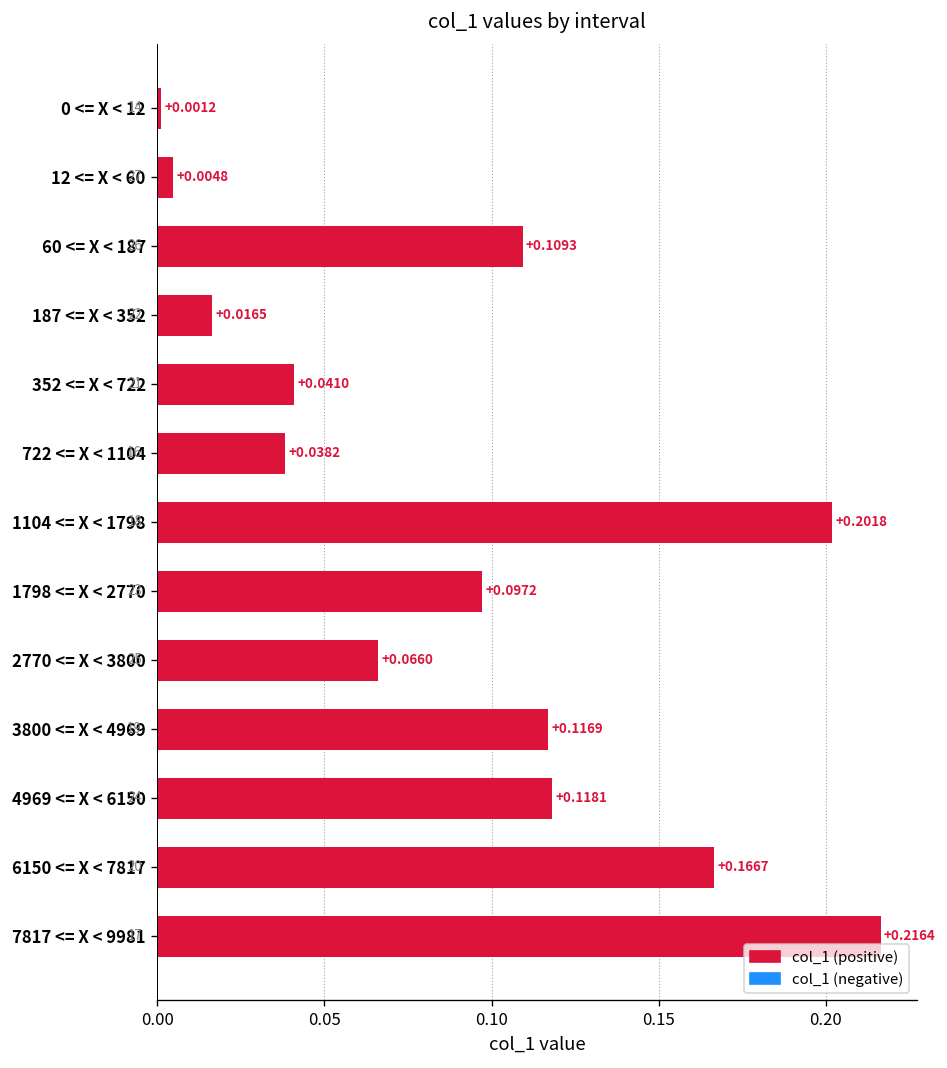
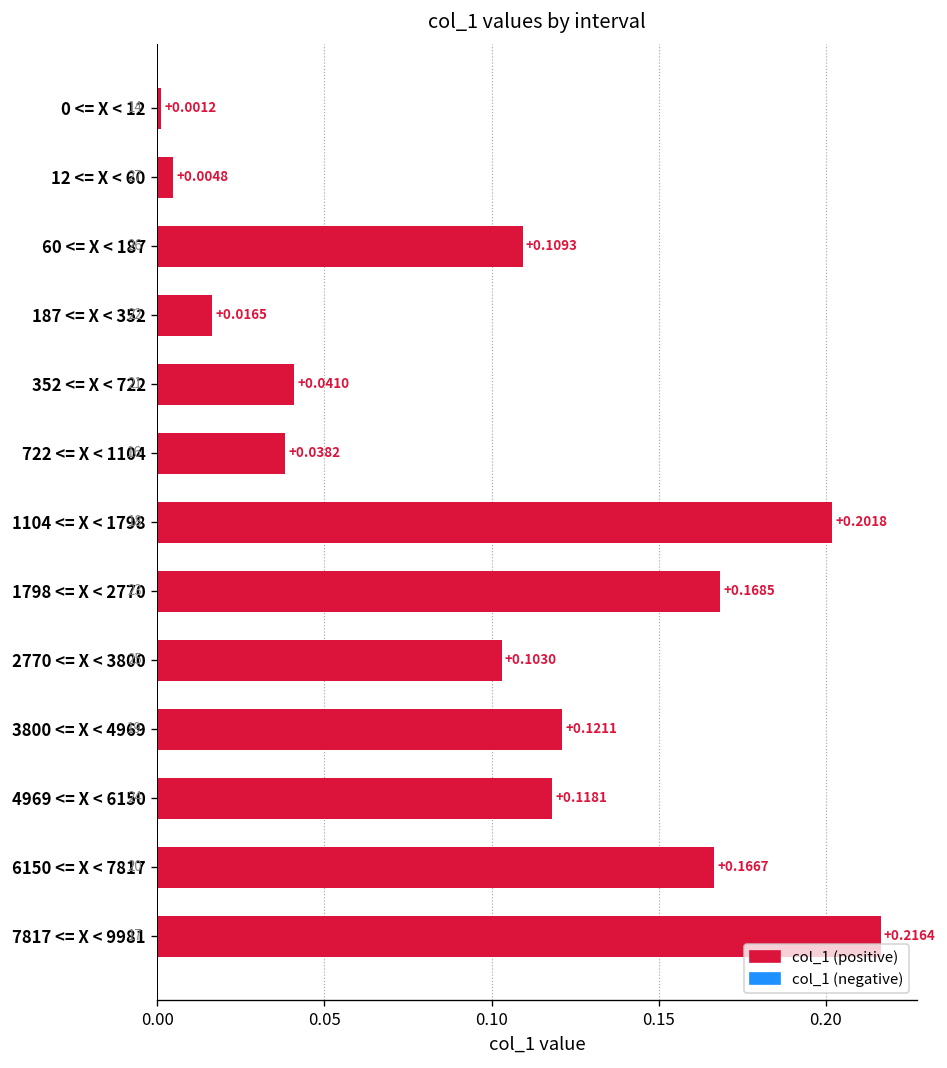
1798 <= X < 2770: +0.0972 -> +0.1685
2770 <= X < 3800: +0.0660 -> +0.1030
3800 <= X < 4969: +0.1169 -> +0.1211
